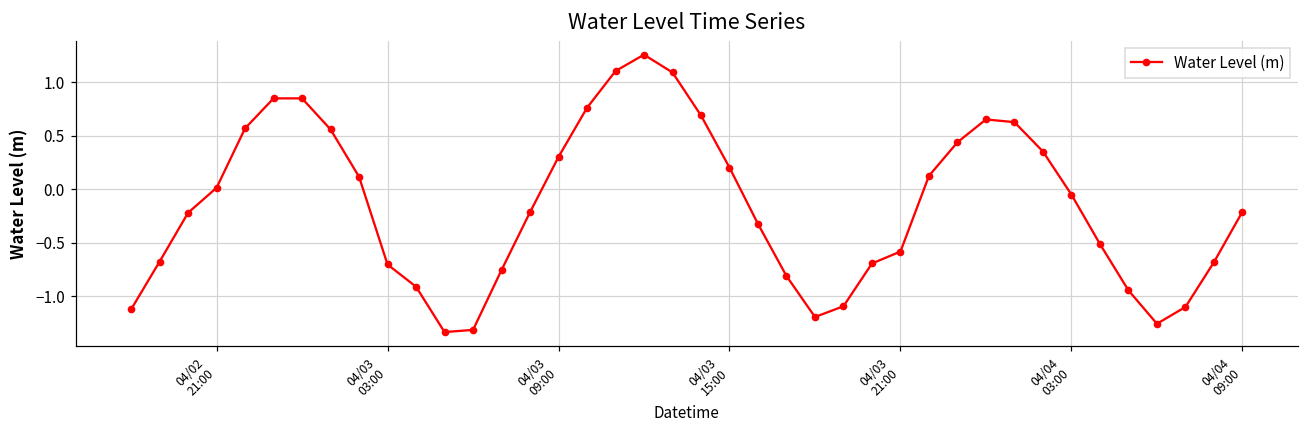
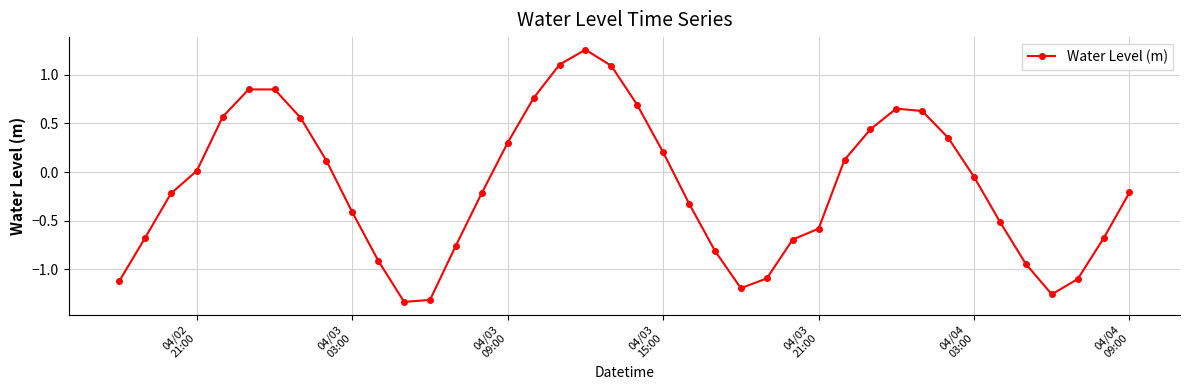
04/03 03:00: -0.7 -> -0.4
